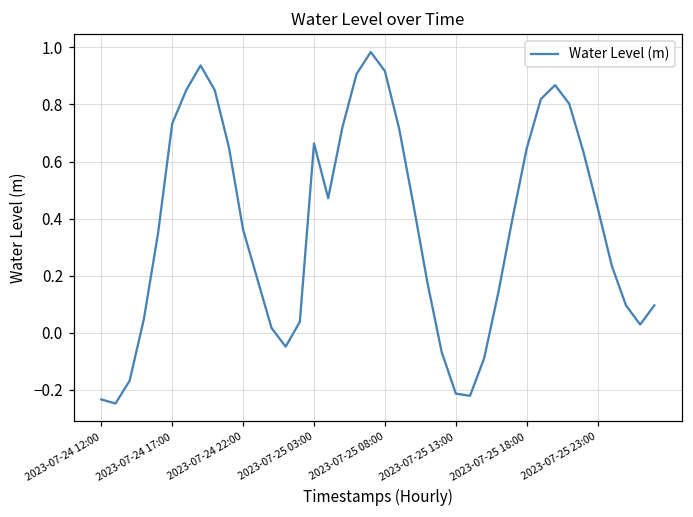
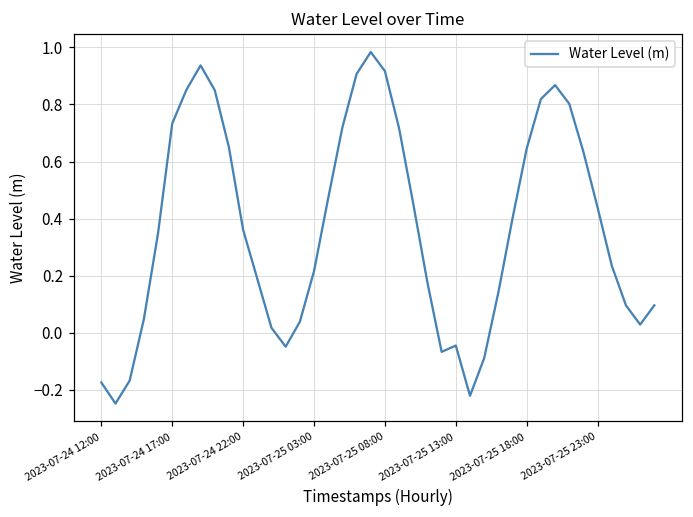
2023-07-24 12:00: -0.23 -> -0.17
2023-07-25 03:00: 0.66 -> 0.22
2023-07-25 13:00: -0.21 -> -0.04
